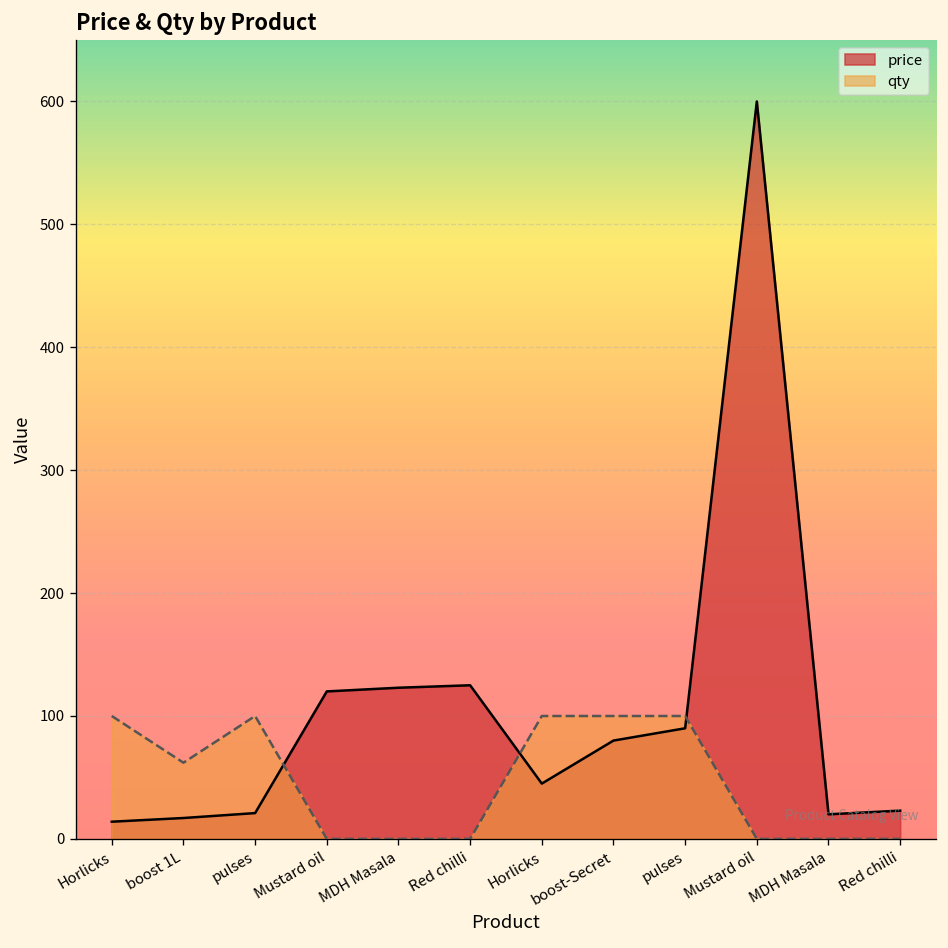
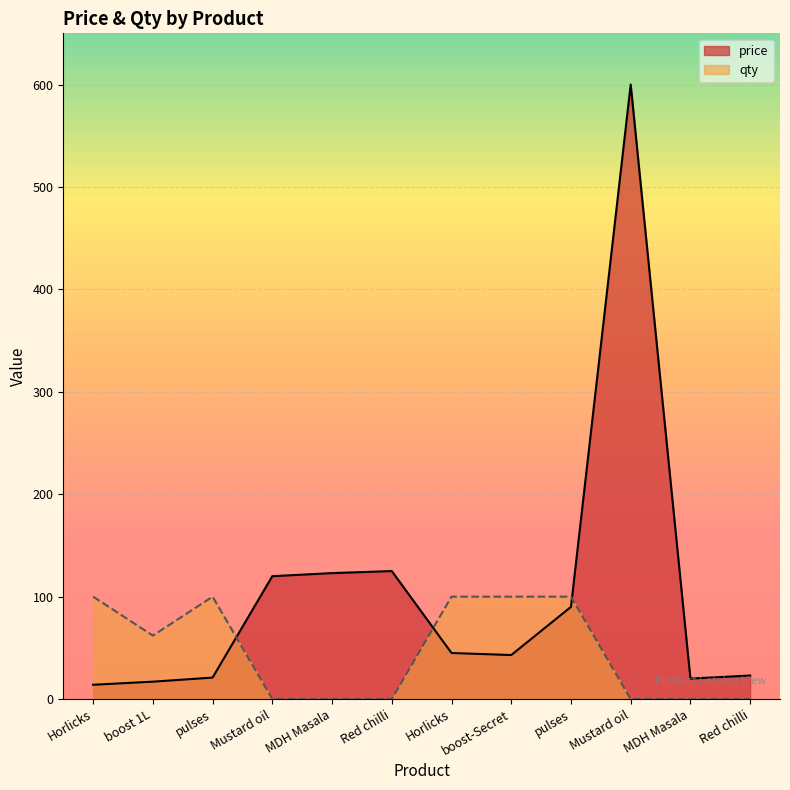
price, boost-Secret: 80 -> 43
